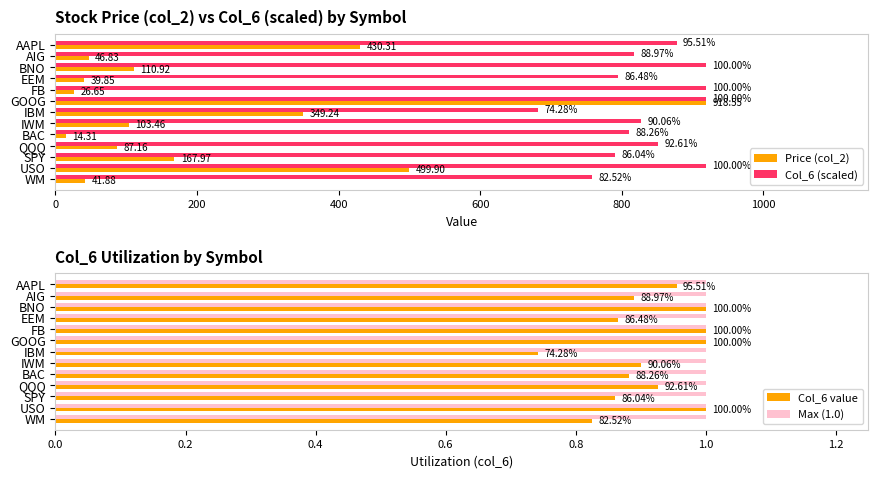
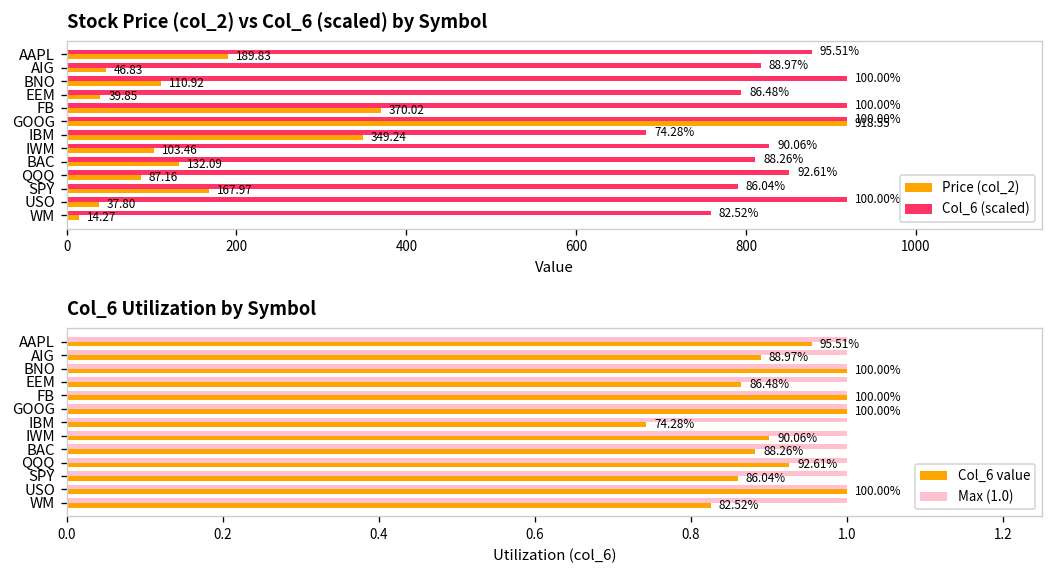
Stock Price (col_2) vs Col_6 (scaled) by Symbol, Price (col_2), AAPL: 430.31 -> 189.83
Stock Price (col_2) vs Col_6 (scaled) by Symbol, Price (col_2), FB: 26.65 -> 370.02
Stock Price (col_2) vs Col_6 (scaled) by Symbol, Price (col_2), BAC: 14.31 -> 132.09
Stock Price (col_2) vs Col_6 (scaled) by Symbol, Price (col_2), USO: 499.90 -> 37.80
Stock Price (col_2) vs Col_6 (scaled) by Symbol, Price (col_2), WM: 41.88 -> 14.27
